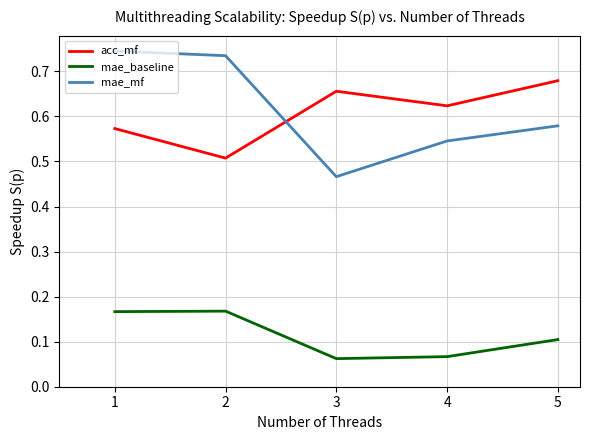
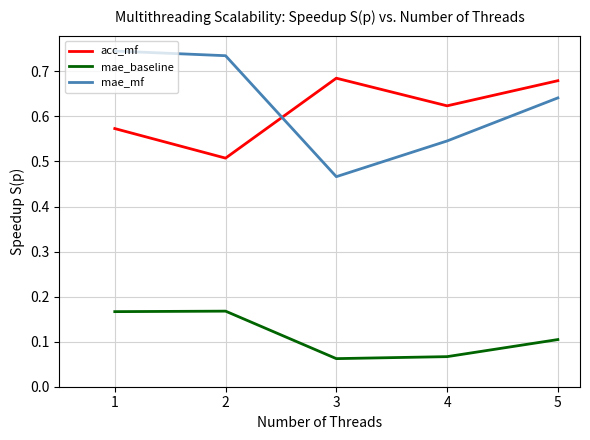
acc_mf, 3: 0.66 -> 0.68
mae_mf, 5: 0.58 -> 0.64
